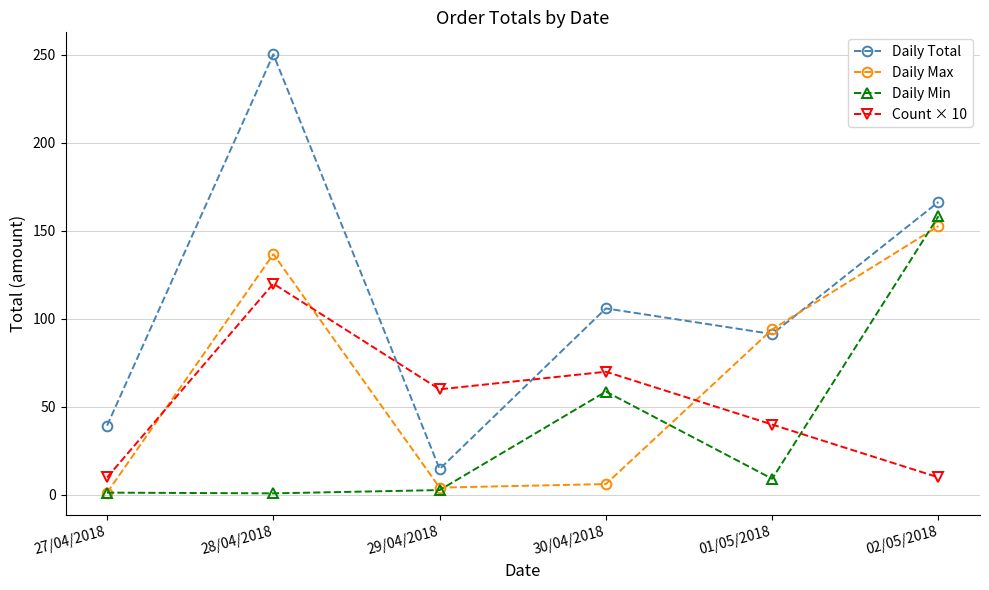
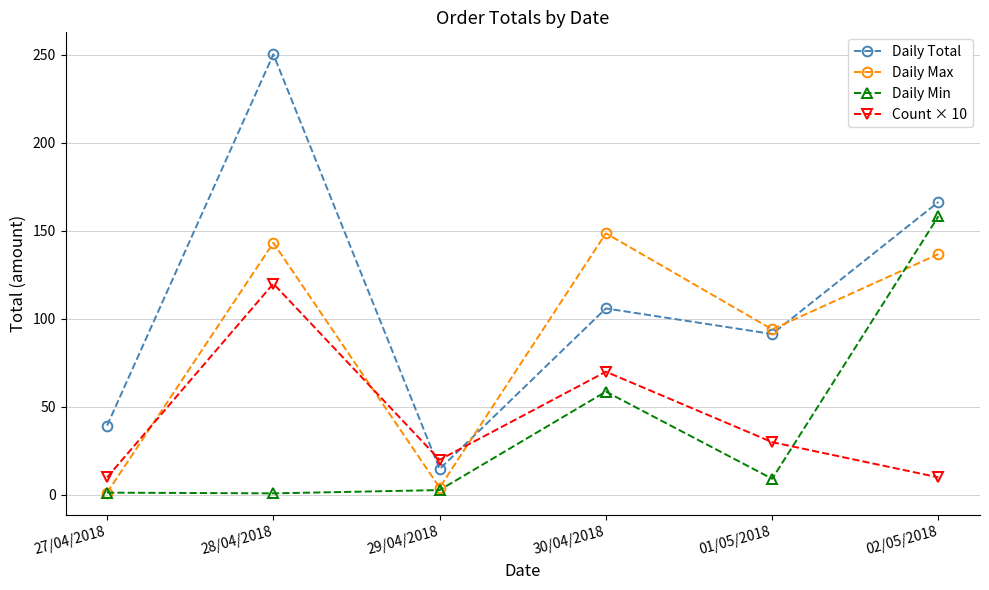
Daily Max, 28/04/2018: 137 -> 143
Count × 10, 29/04/2018: 60 -> 20
Daily Max, 30/04/2018: 6 -> 149
Count × 10, 01/05/2018: 40 -> 30
Daily Max, 02/05/2018: 153 -> 137
